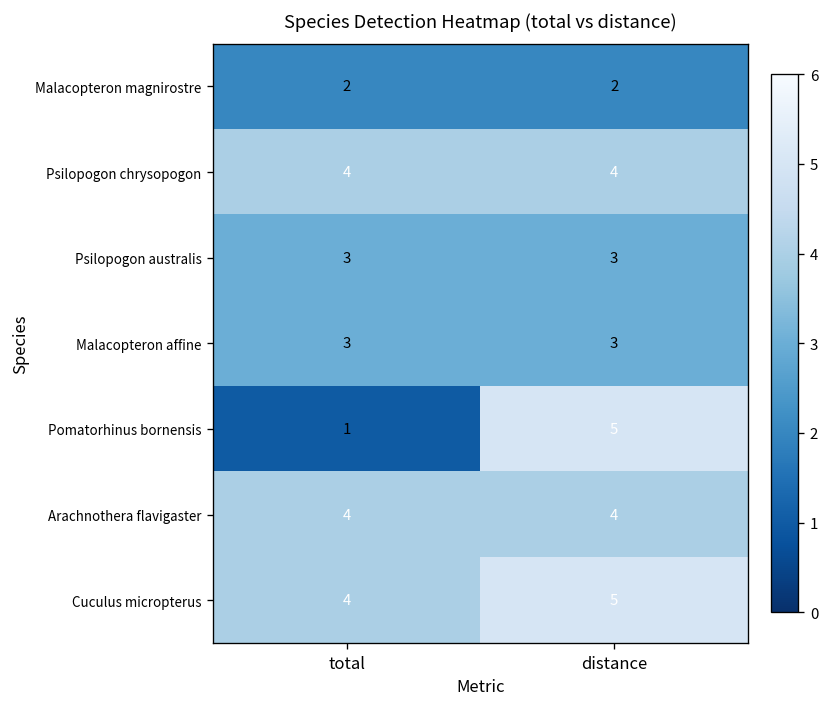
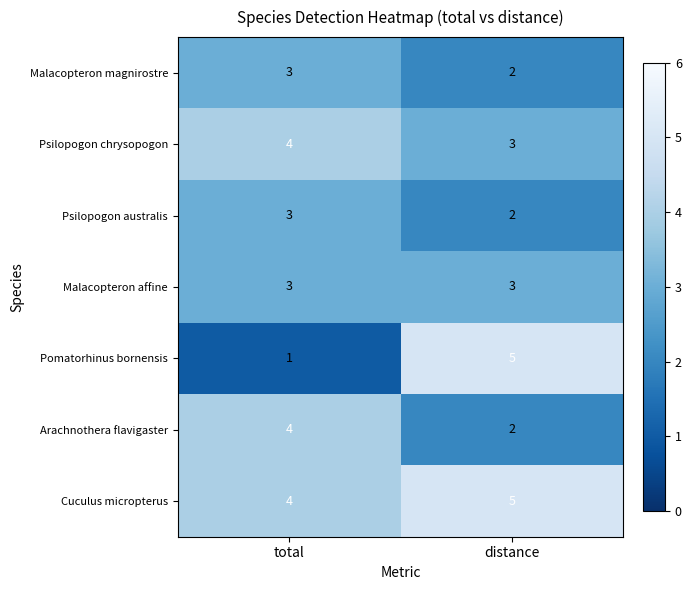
Malacopteron magnirostre, total: 2 -> 3
Psilopogon chrysopogon, distance: 4 -> 3
Psilopogon australis, distance: 3 -> 2
Arachnothera flavigaster, distance: 4 -> 2
